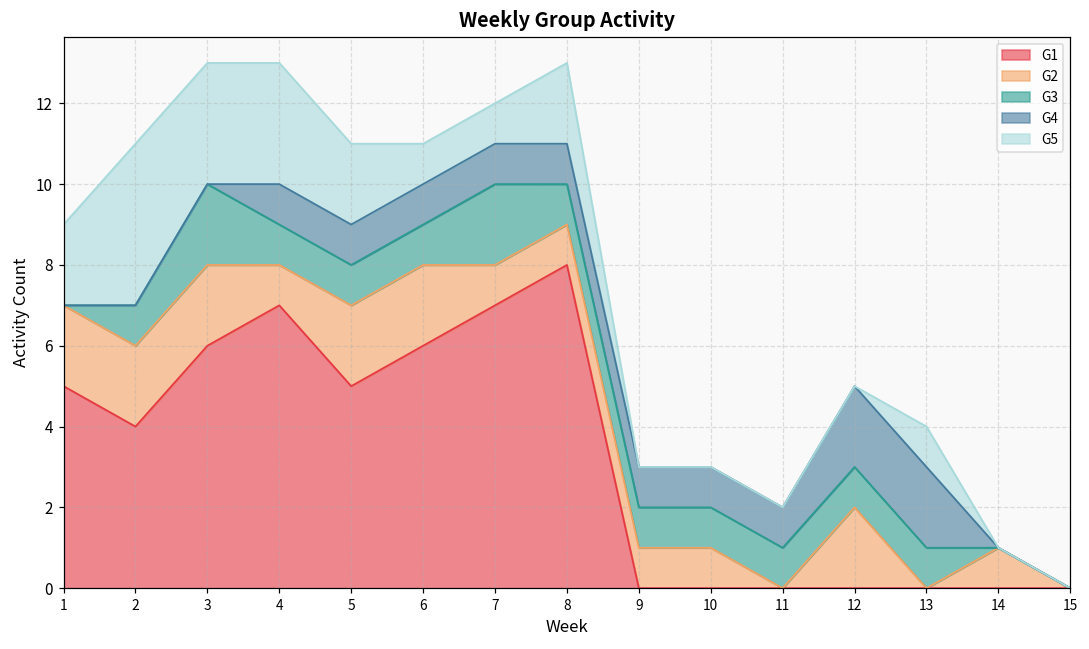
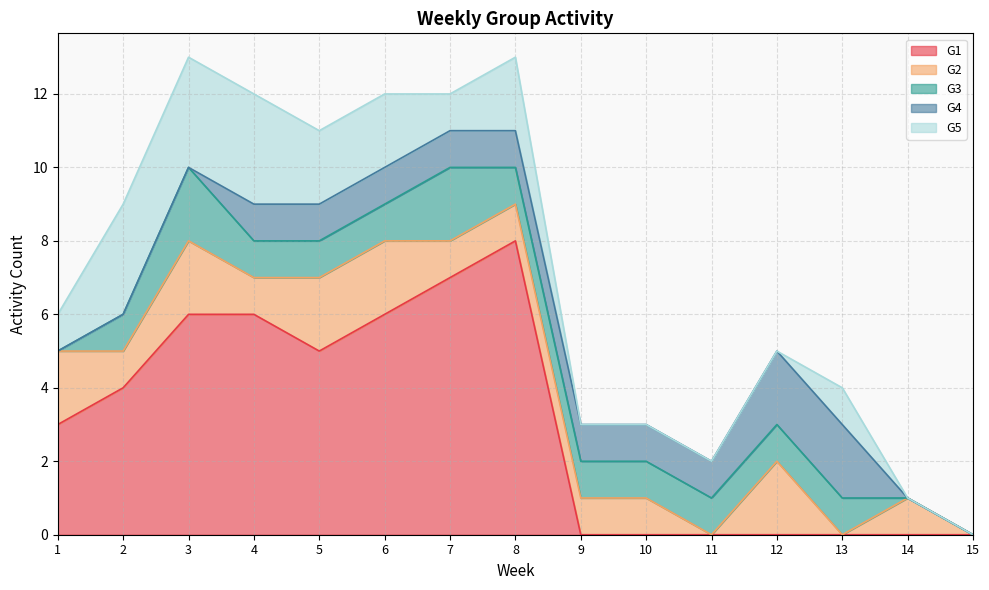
G1, 1: 5 -> 3
G5, 1: 2 -> 1
G2, 2: 2 -> 1
G5, 2: 4 -> 3
G1, 4: 7 -> 6
G5, 6: 1 -> 2
